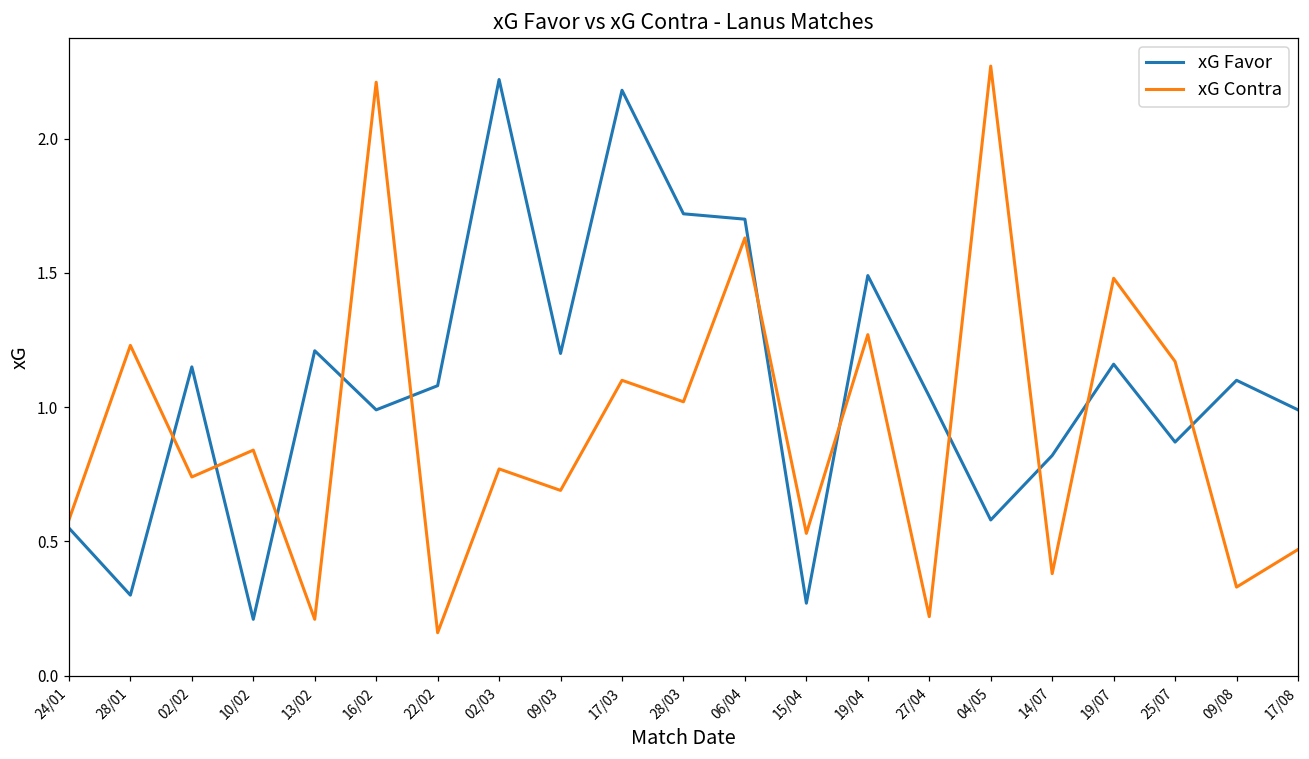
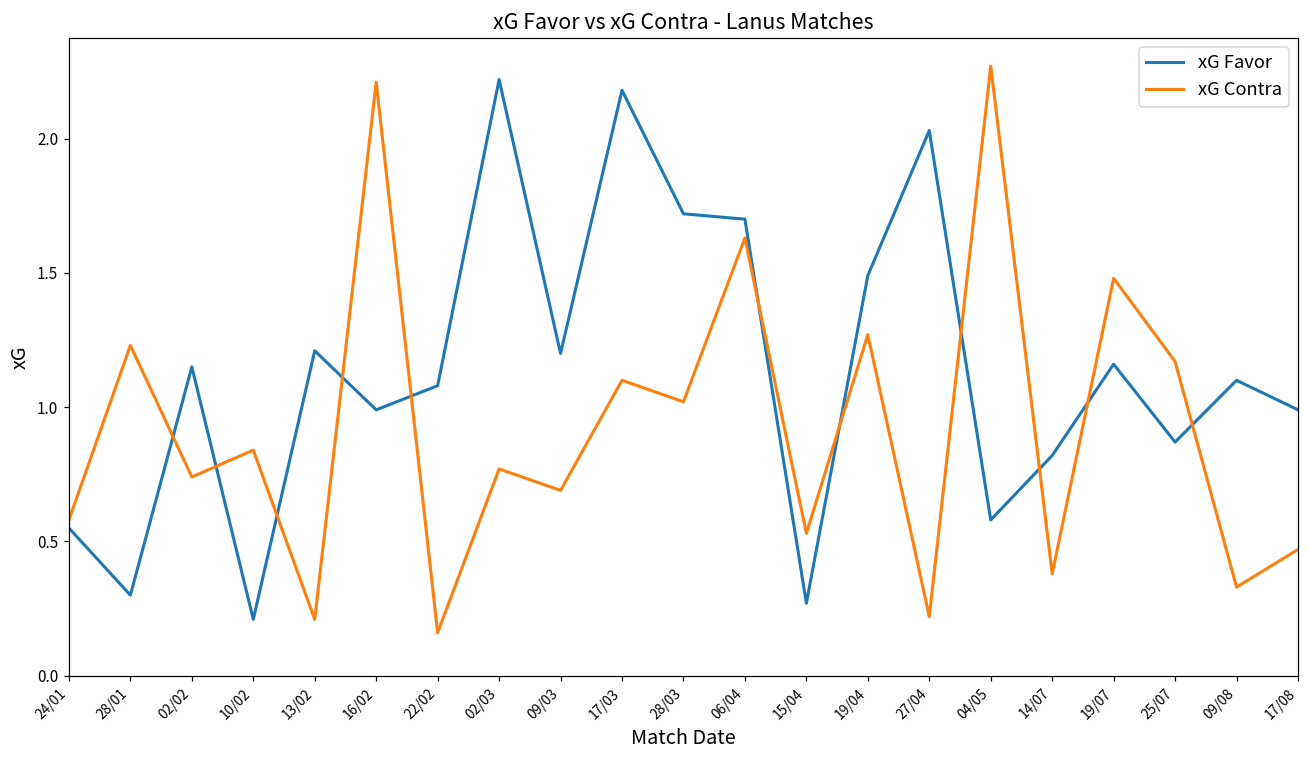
xG Favor, 27/04: 1.04 -> 2.03
